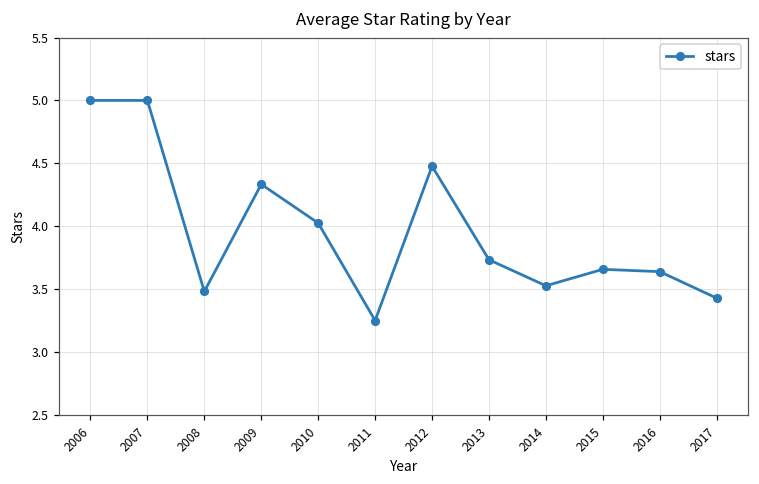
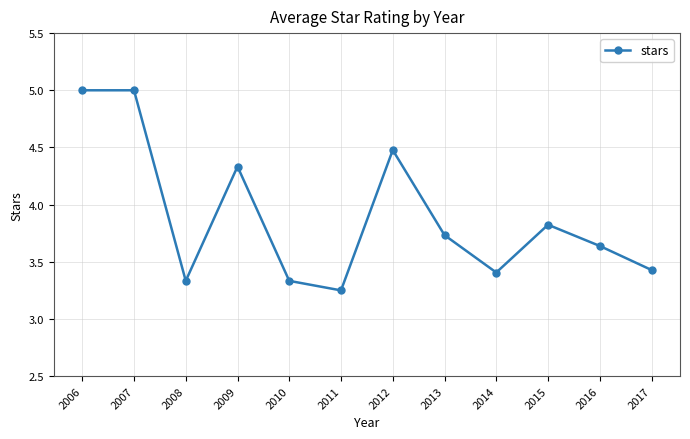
2008: 3.48 -> 3.33
2010: 4.02 -> 3.33
2014: 3.53 -> 3.41
2015: 3.66 -> 3.82
